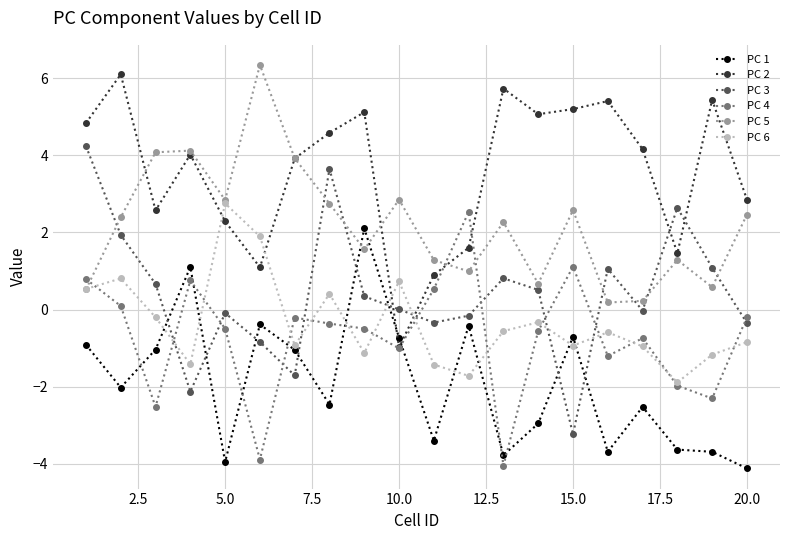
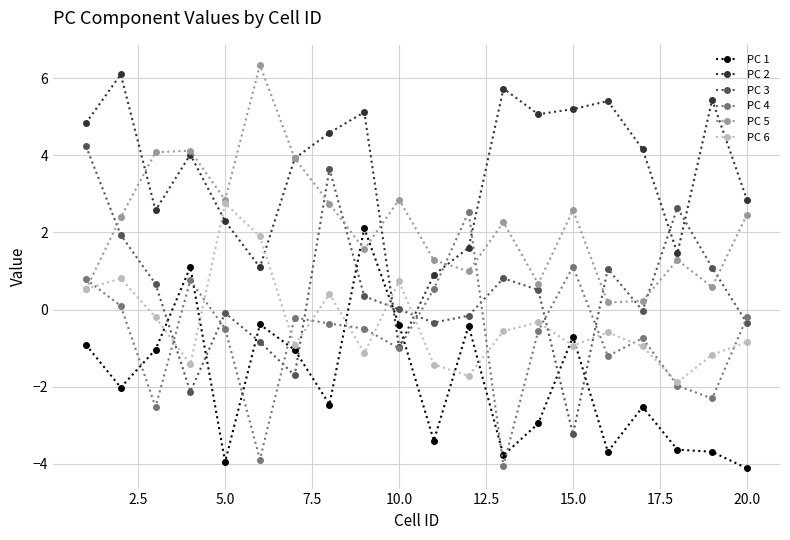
PC 1, 10.0: -0.7 -> -0.4
